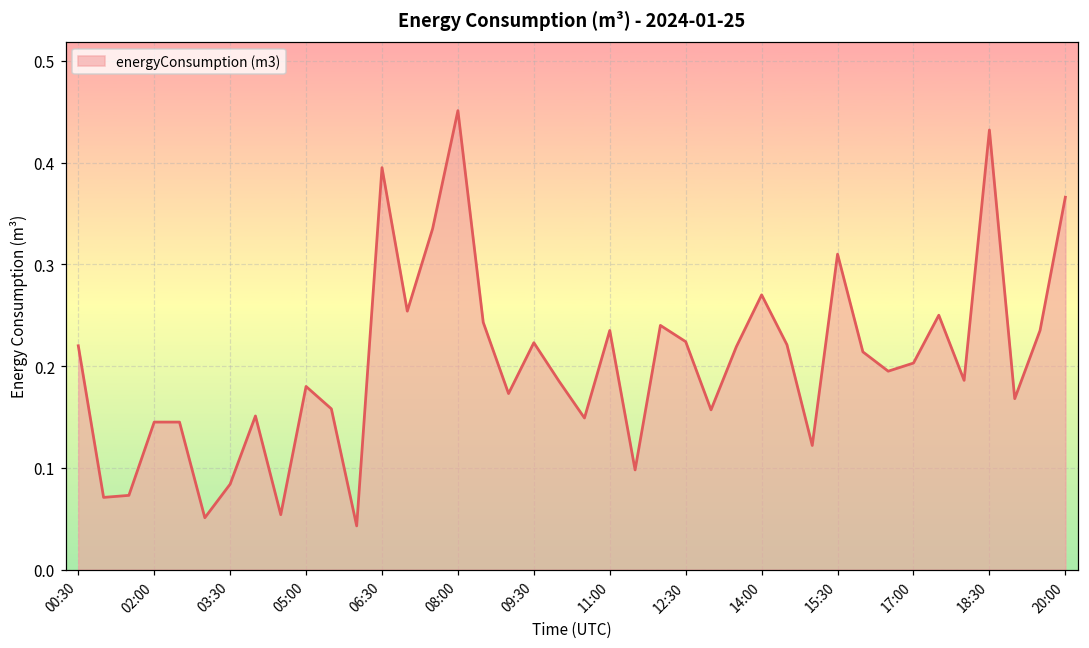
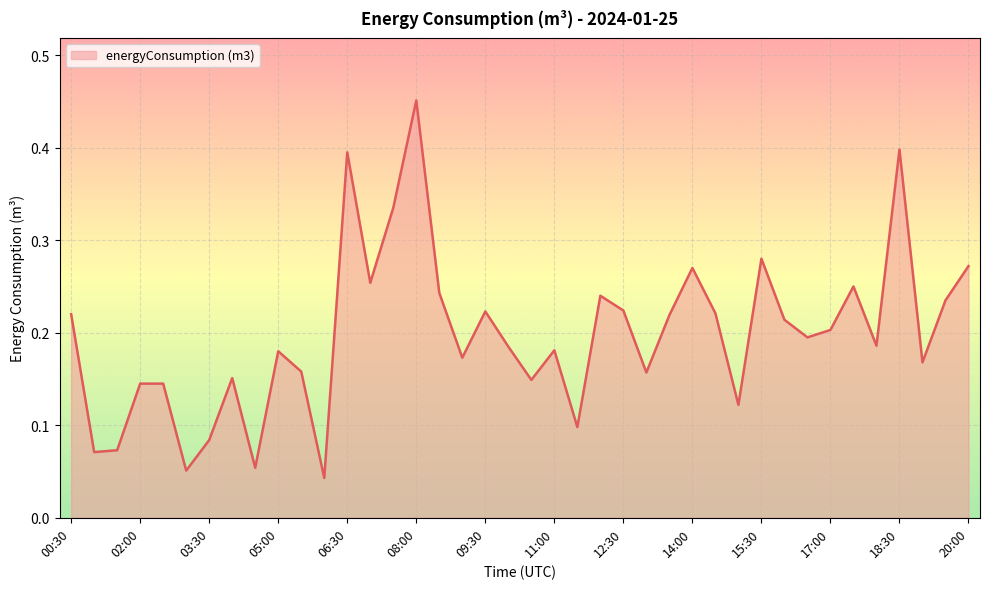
11:00: 0.24 -> 0.18
15:30: 0.31 -> 0.28
18:30: 0.43 -> 0.40
20:00: 0.37 -> 0.27
